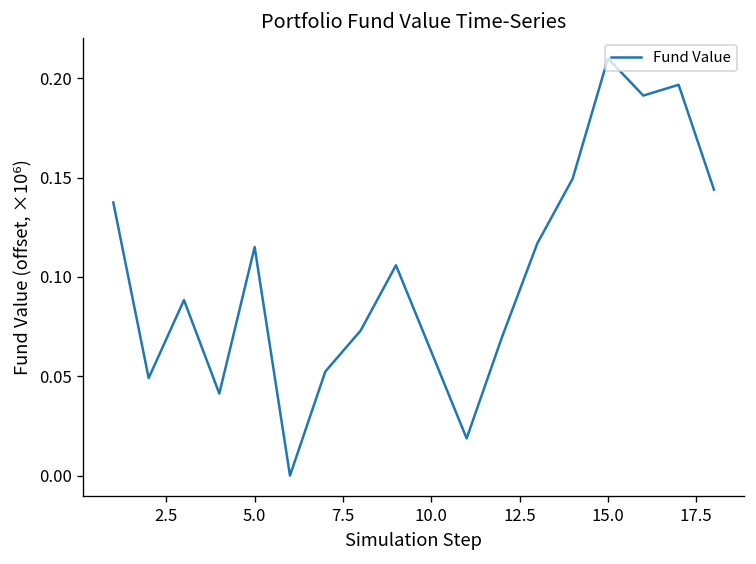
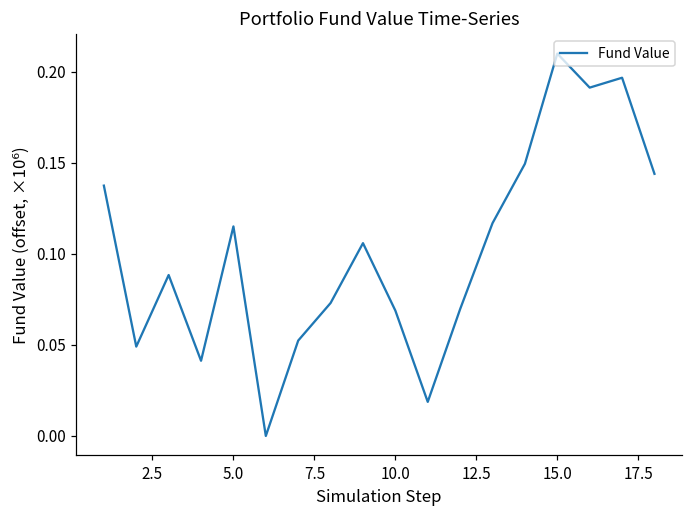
10.0: 0.062 -> 0.069
